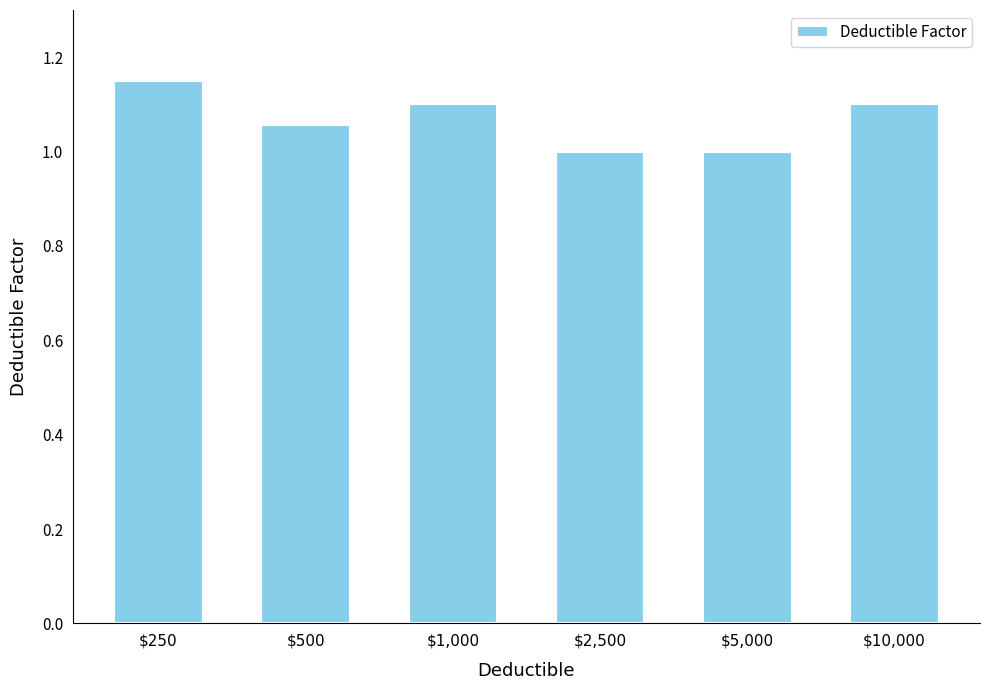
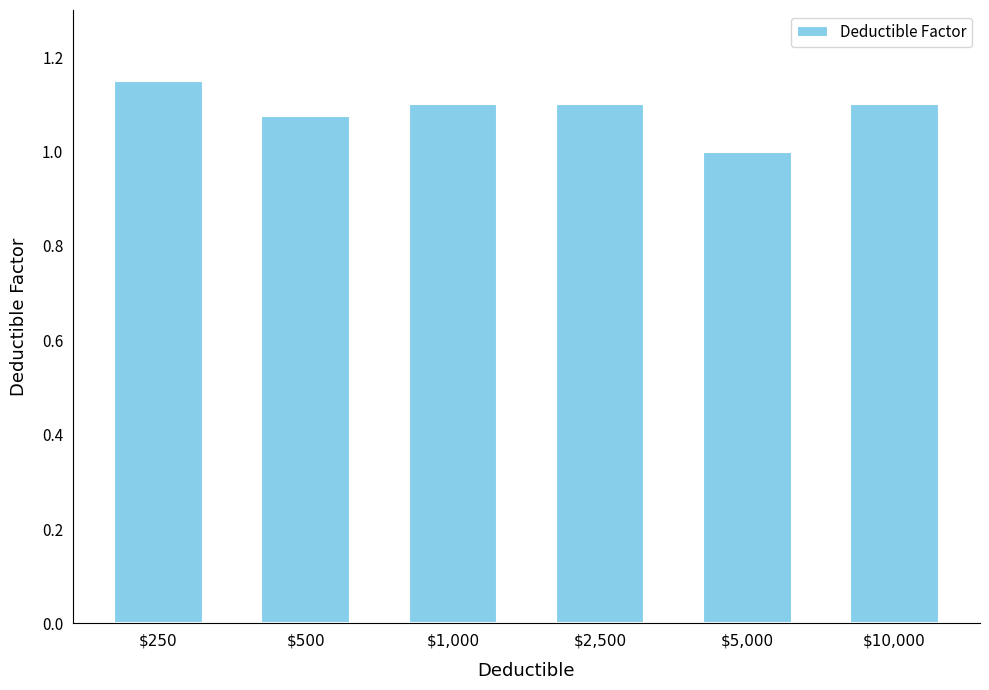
$500: 1.06 -> 1.08
$2,500: 1.0 -> 1.1
